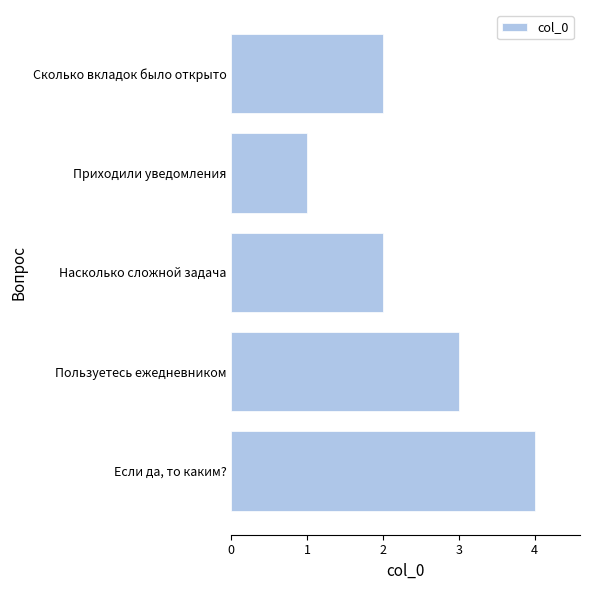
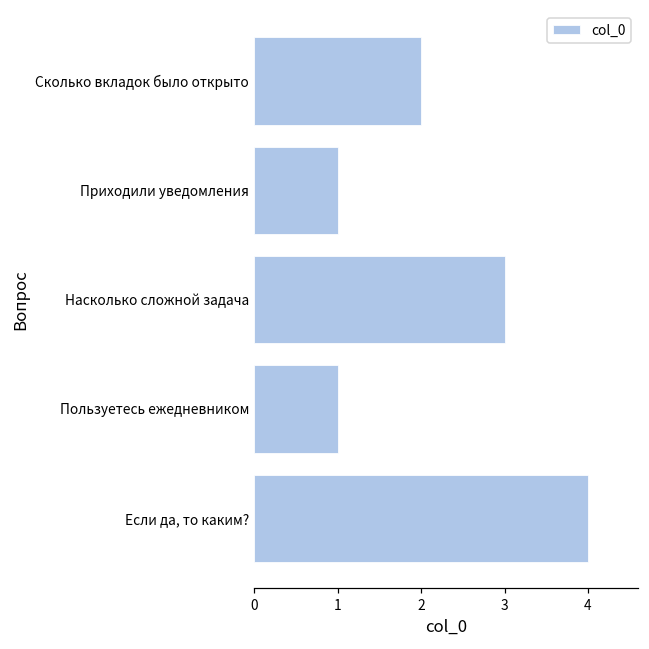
Насколько сложной задача: 2 -> 3
Пользуетесь ежедневником: 3 -> 1
